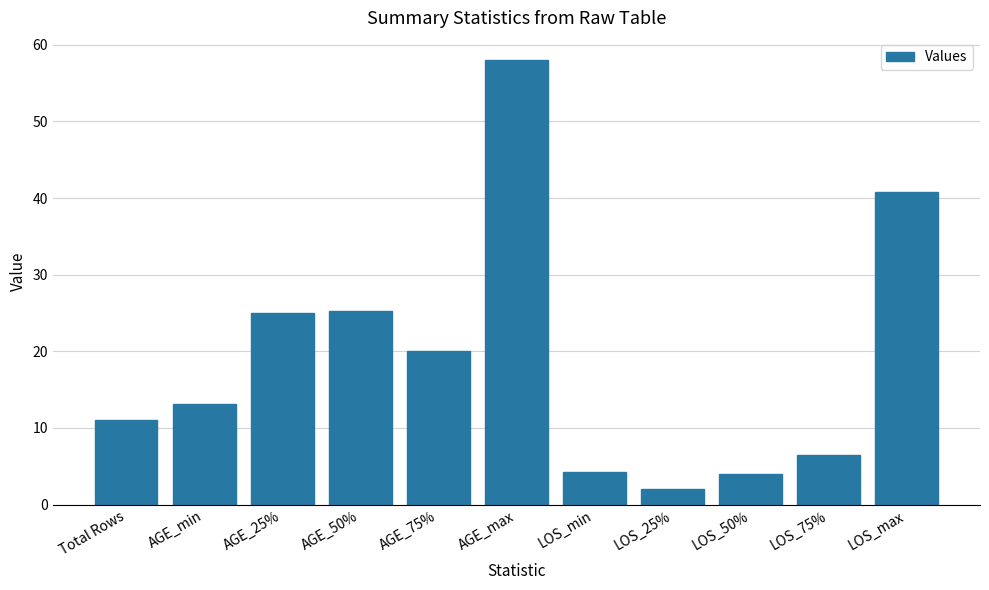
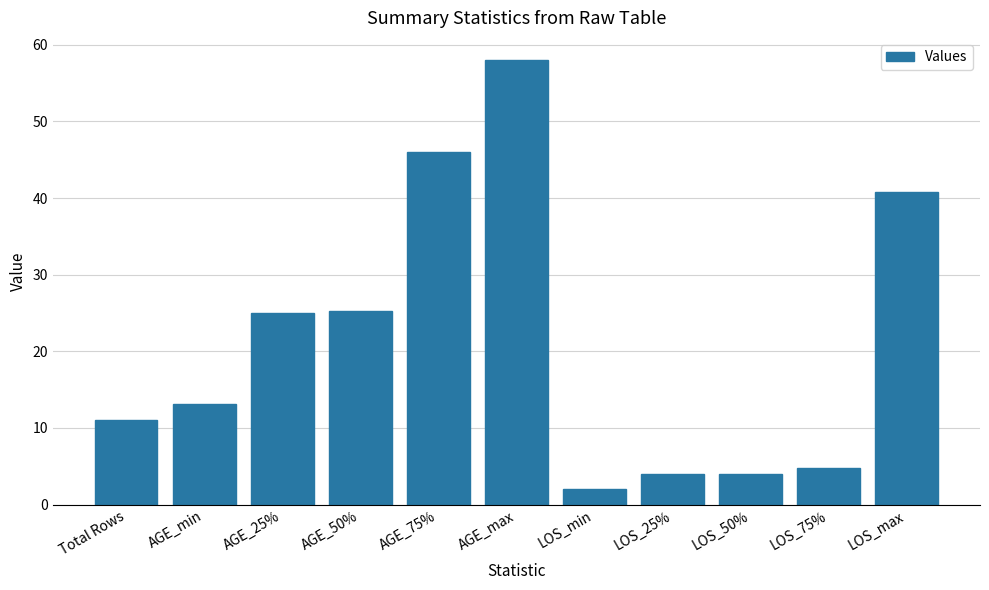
AGE_75%: 20 -> 46
LOS_min: 4 -> 2
LOS_25%: 2 -> 4
LOS_75%: 7 -> 5
